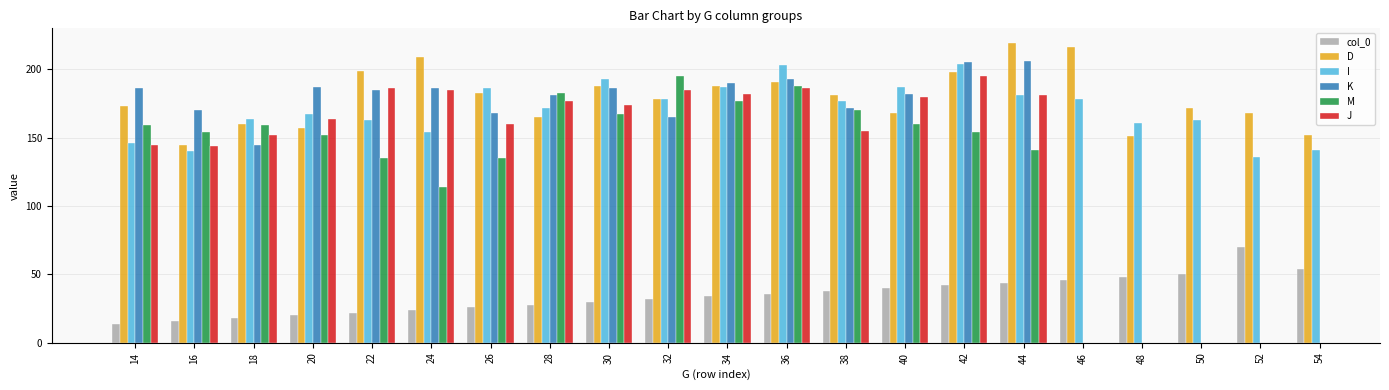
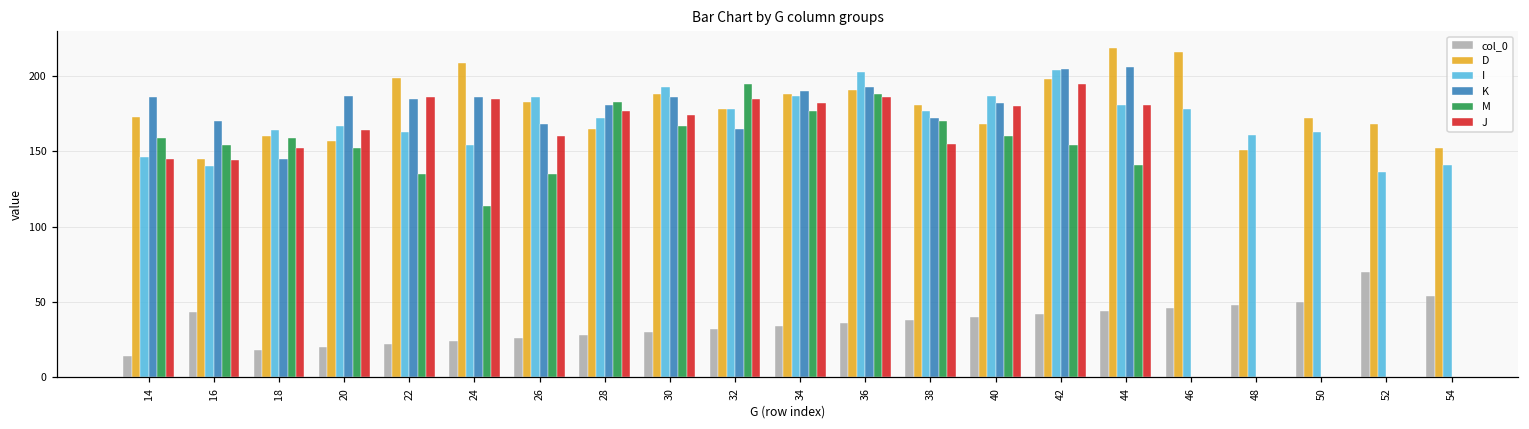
col_0, 16: 16 -> 43
